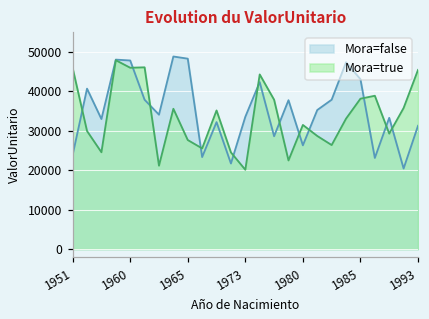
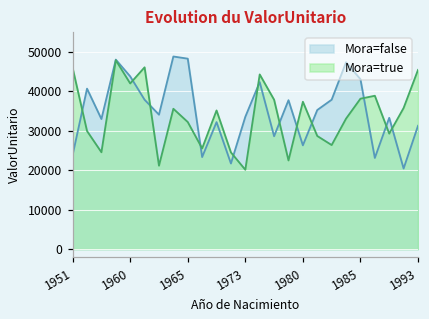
Mora=false, 1960: 48000 -> 44000
Mora=true, 1960: 46000 -> 42000
Mora=true, 1965: 28000 -> 32000
Mora=true, 1980: 32000 -> 37000
